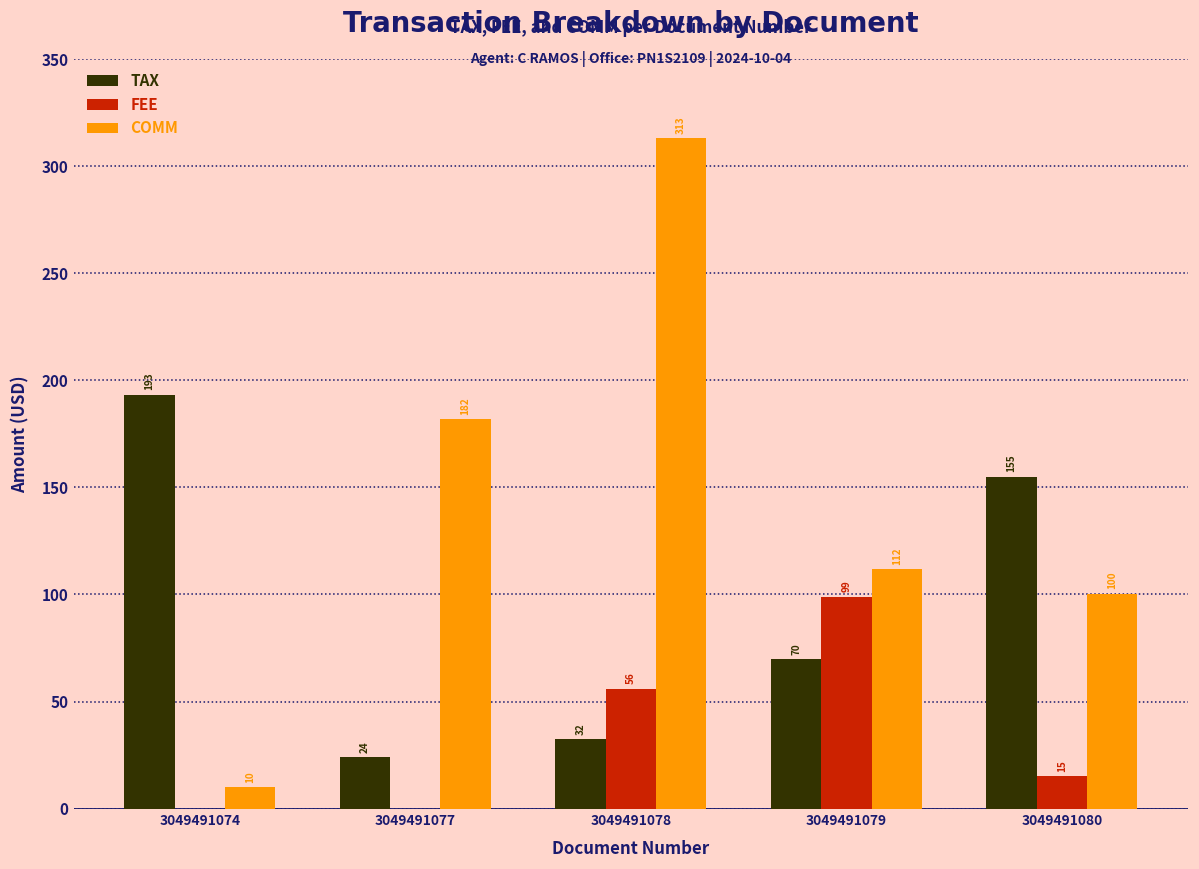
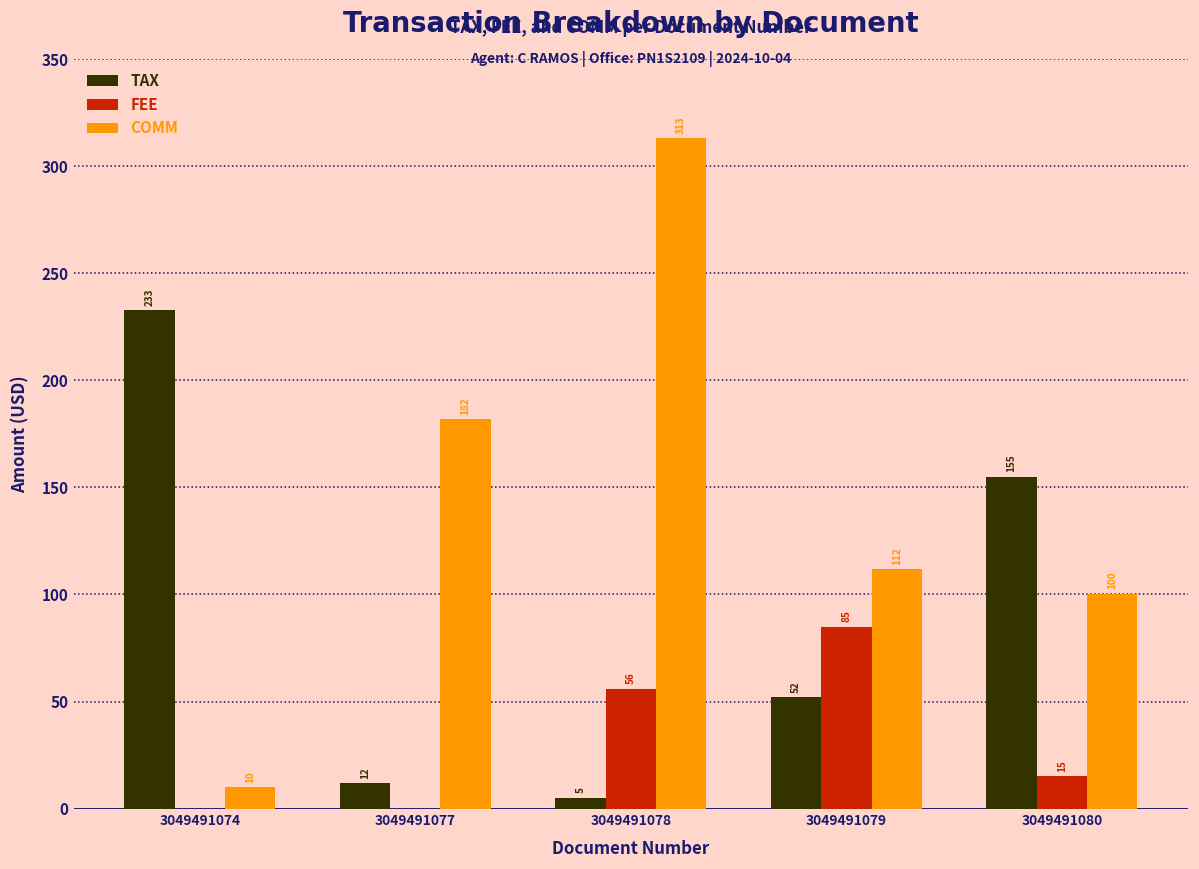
TAX, 3049491074: 193 -> 233
TAX, 3049491077: 24 -> 12
TAX, 3049491078: 32 -> 5
TAX, 3049491079: 70 -> 52
FEE, 3049491079: 99 -> 85
